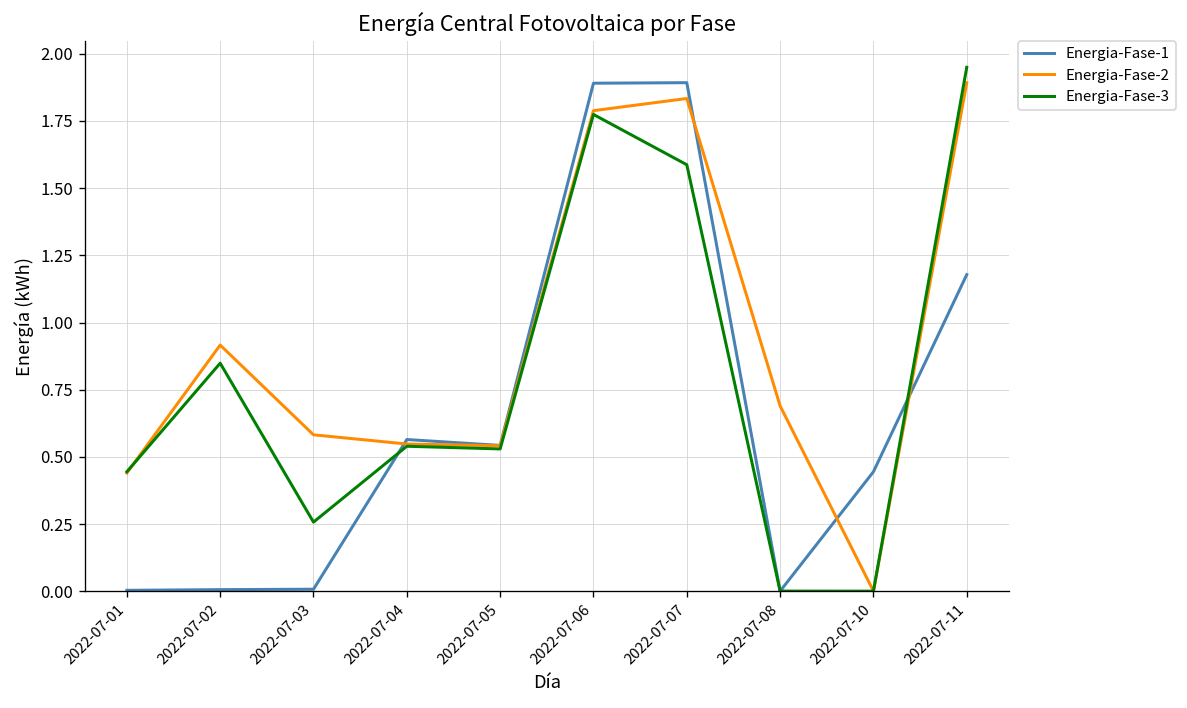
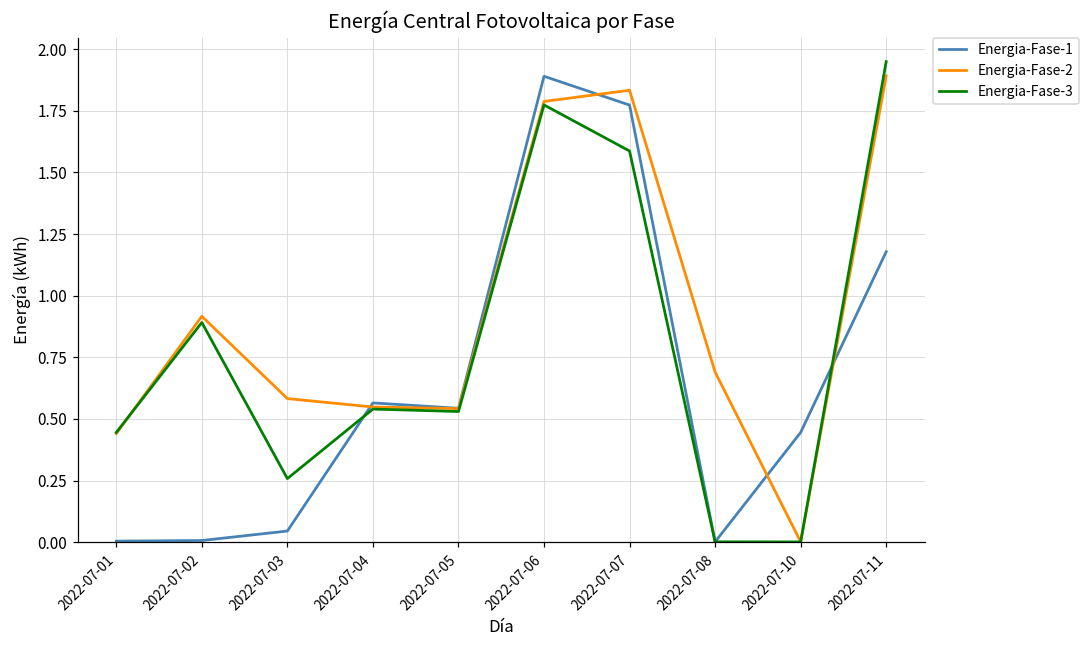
Energia-Fase-3, 2022-07-02: 0.85 -> 0.89
Energia-Fase-1, 2022-07-03: 0.01 -> 0.04
Energia-Fase-1, 2022-07-07: 1.89 -> 1.77
